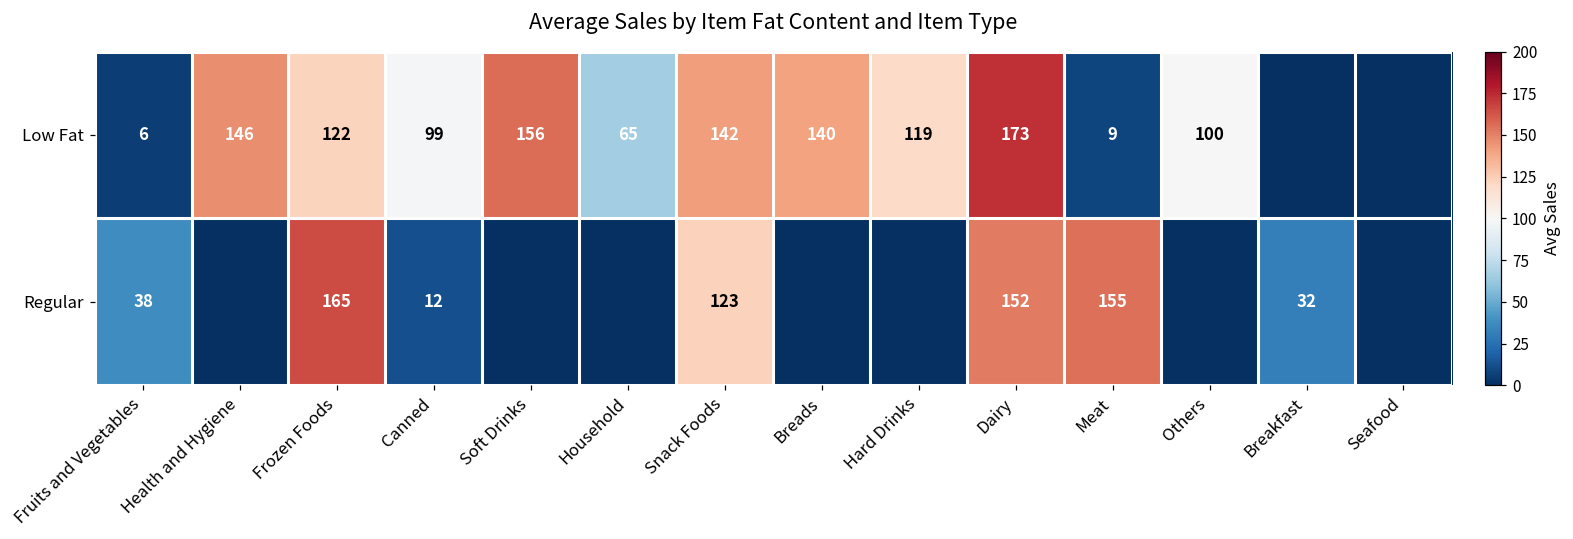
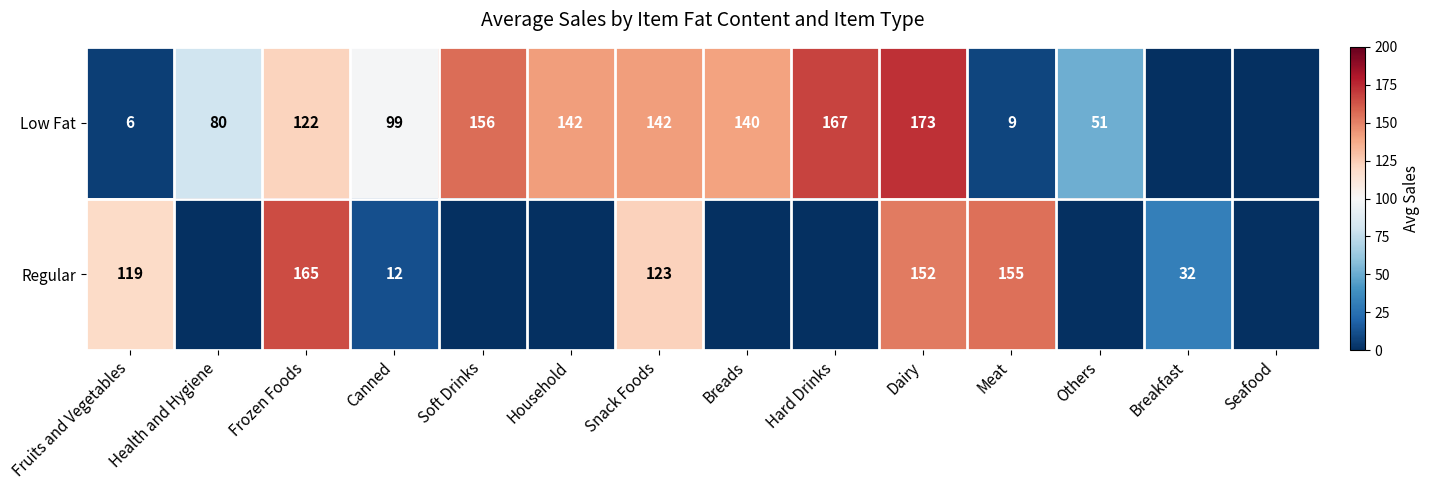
Low Fat, Health and Hygiene: 146 -> 80
Low Fat, Household: 65 -> 142
Low Fat, Hard Drinks: 119 -> 167
Low Fat, Others: 100 -> 51
Regular, Fruits and Vegetables: 38 -> 119
